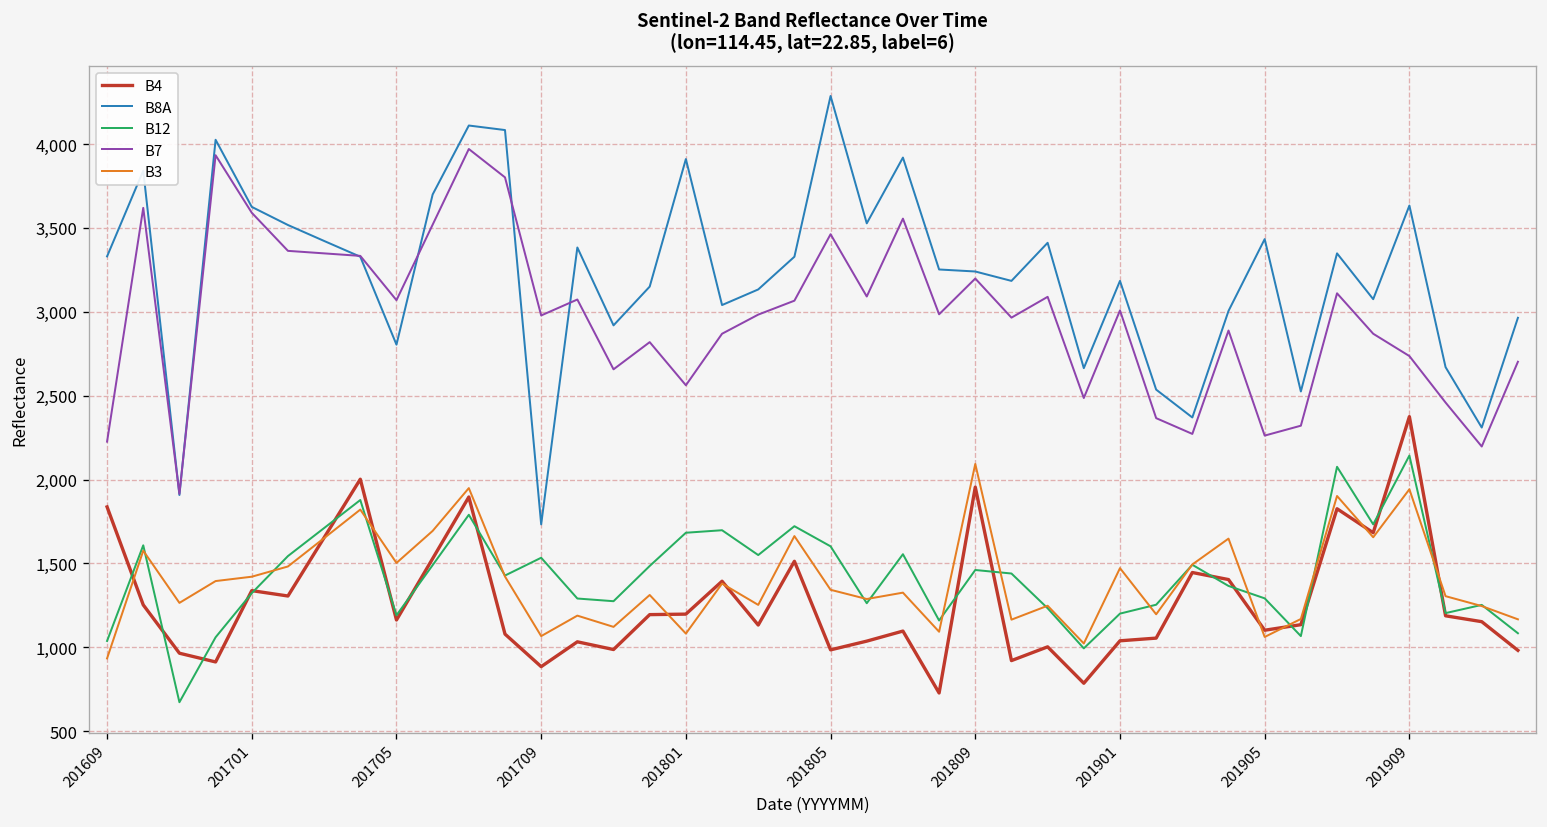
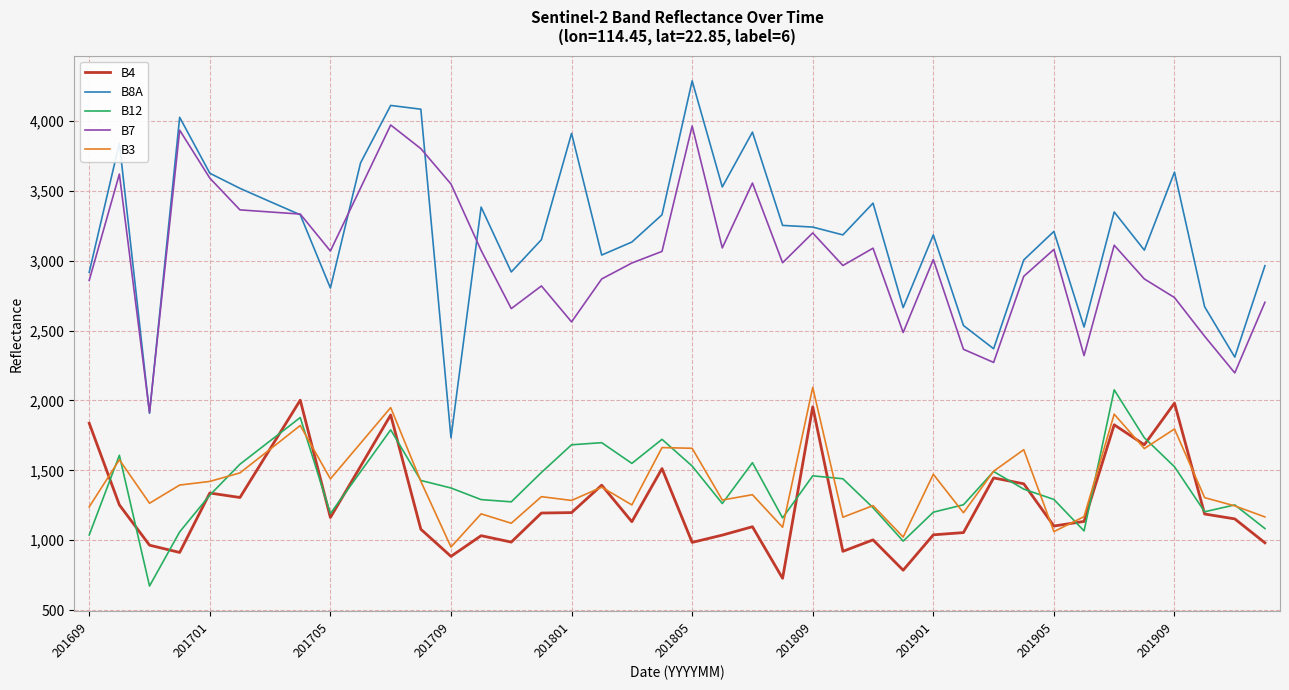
B8A, 201609: 3,330 -> 2,920
B7, 201609: 2,230 -> 2,860
B3, 201609: 930 -> 1,240
B3, 201705: 1,500 -> 1,440
B12, 201709: 1,530 -> 1,370
B7, 201709: 2,980 -> 3,550
B3, 201709: 1,070 -> 950
B3, 201801: 1,080 -> 1,290
B12, 201805: 1,600 -> 1,530
B7, 201805: 3,460 -> 3,960
B3, 201805: 1,340 -> 1,660
B8A, 201905: 3,430 -> 3,210
B7, 201905: 2,260 -> 3,080
B4, 201909: 2,380 -> 1,980
B12, 201909: 2,140 -> 1,530
B3, 201909: 1,940 -> 1,800
